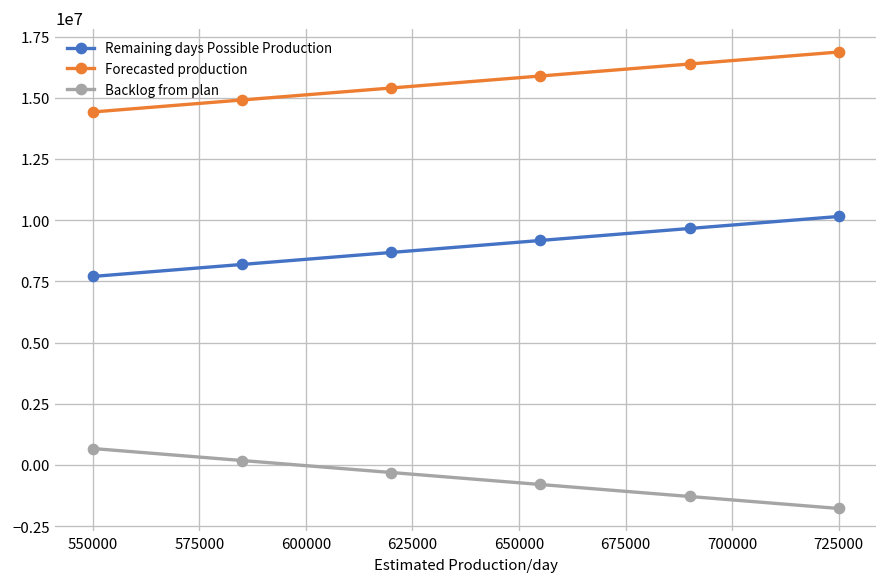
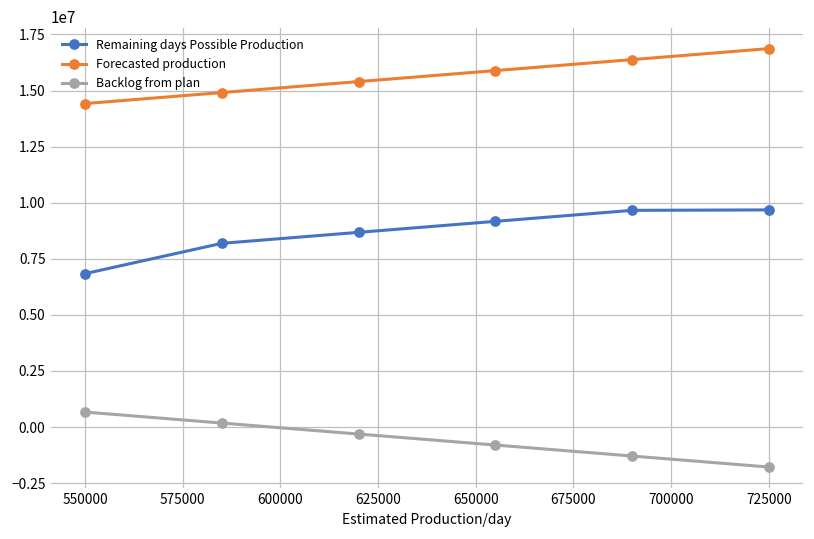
Remaining days Possible Production, 550000: 7700000 -> 6800000
Remaining days Possible Production, 725000: 10200000 -> 9700000
